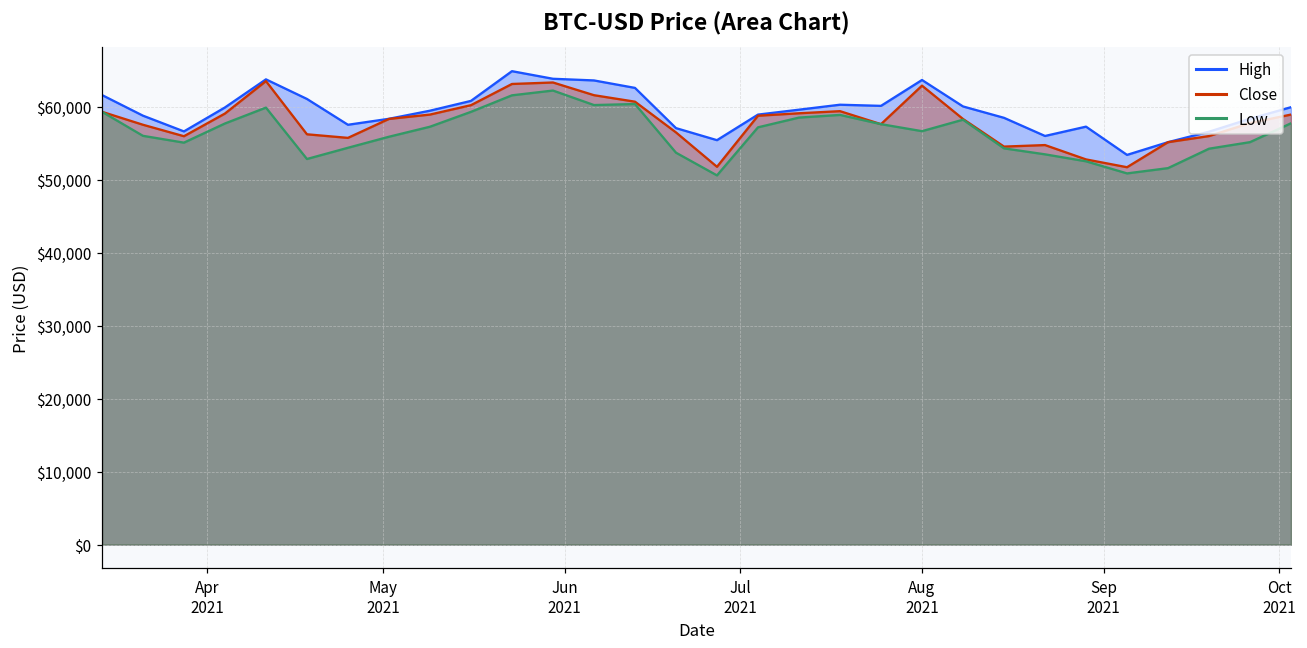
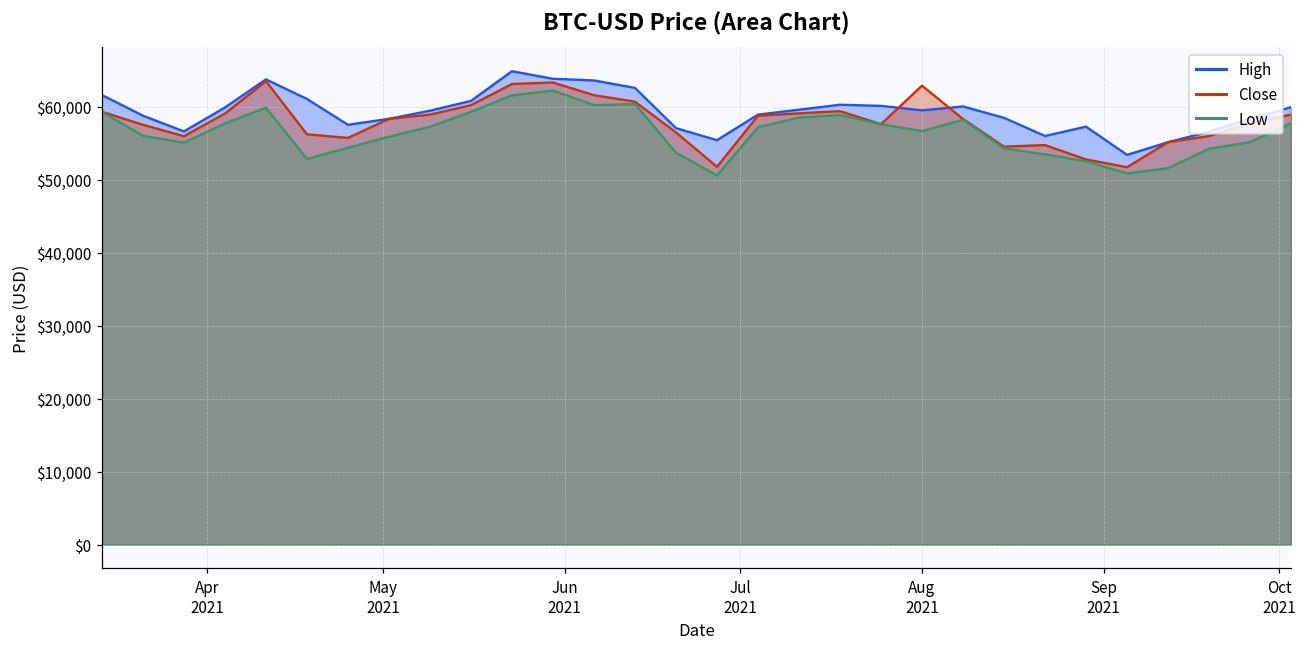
High, Aug 2021: $64,000 -> $59,000
